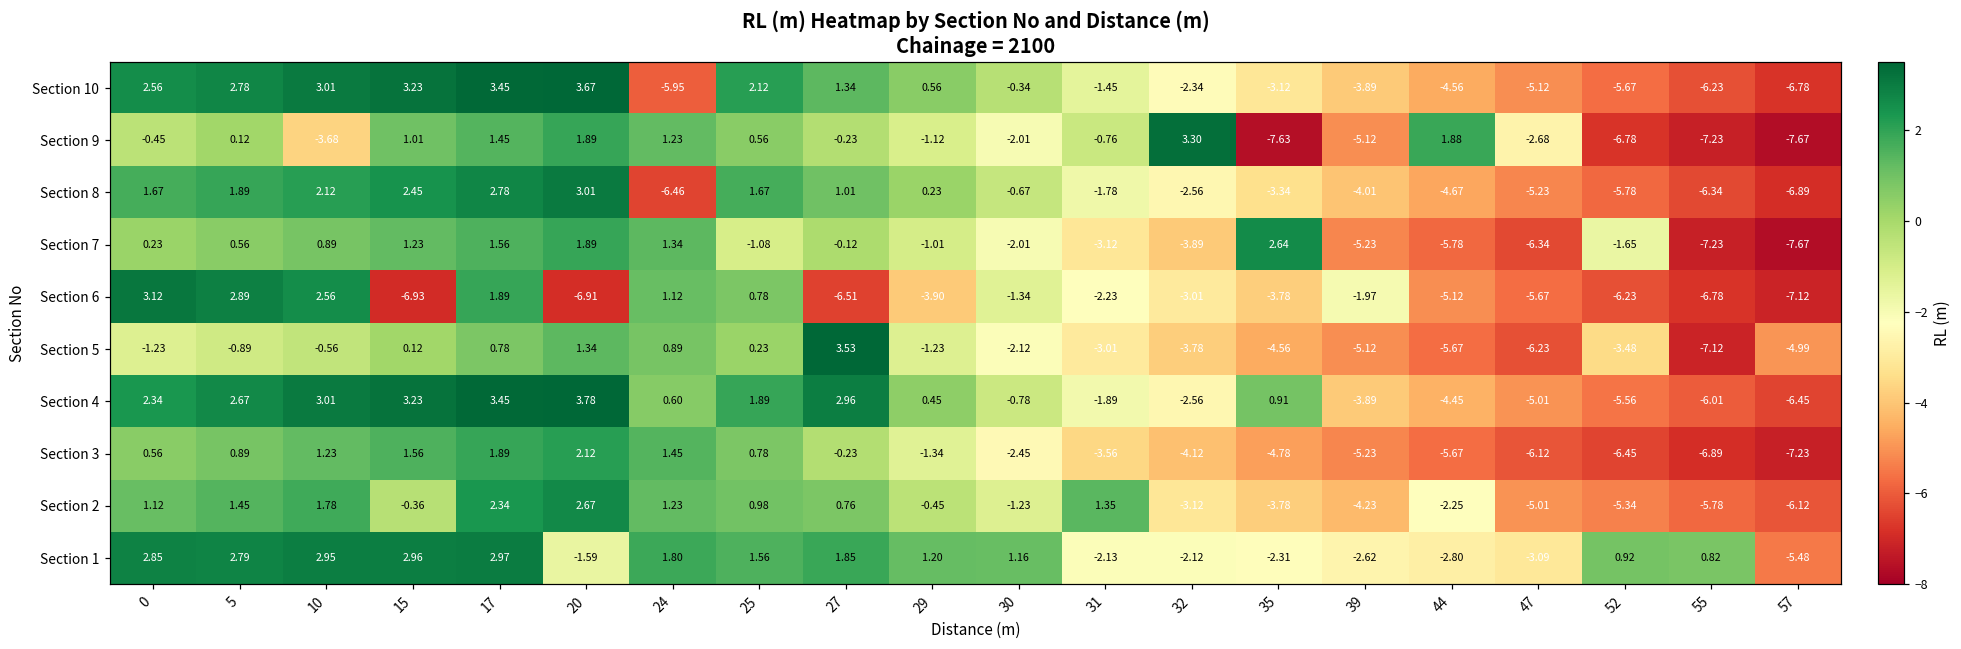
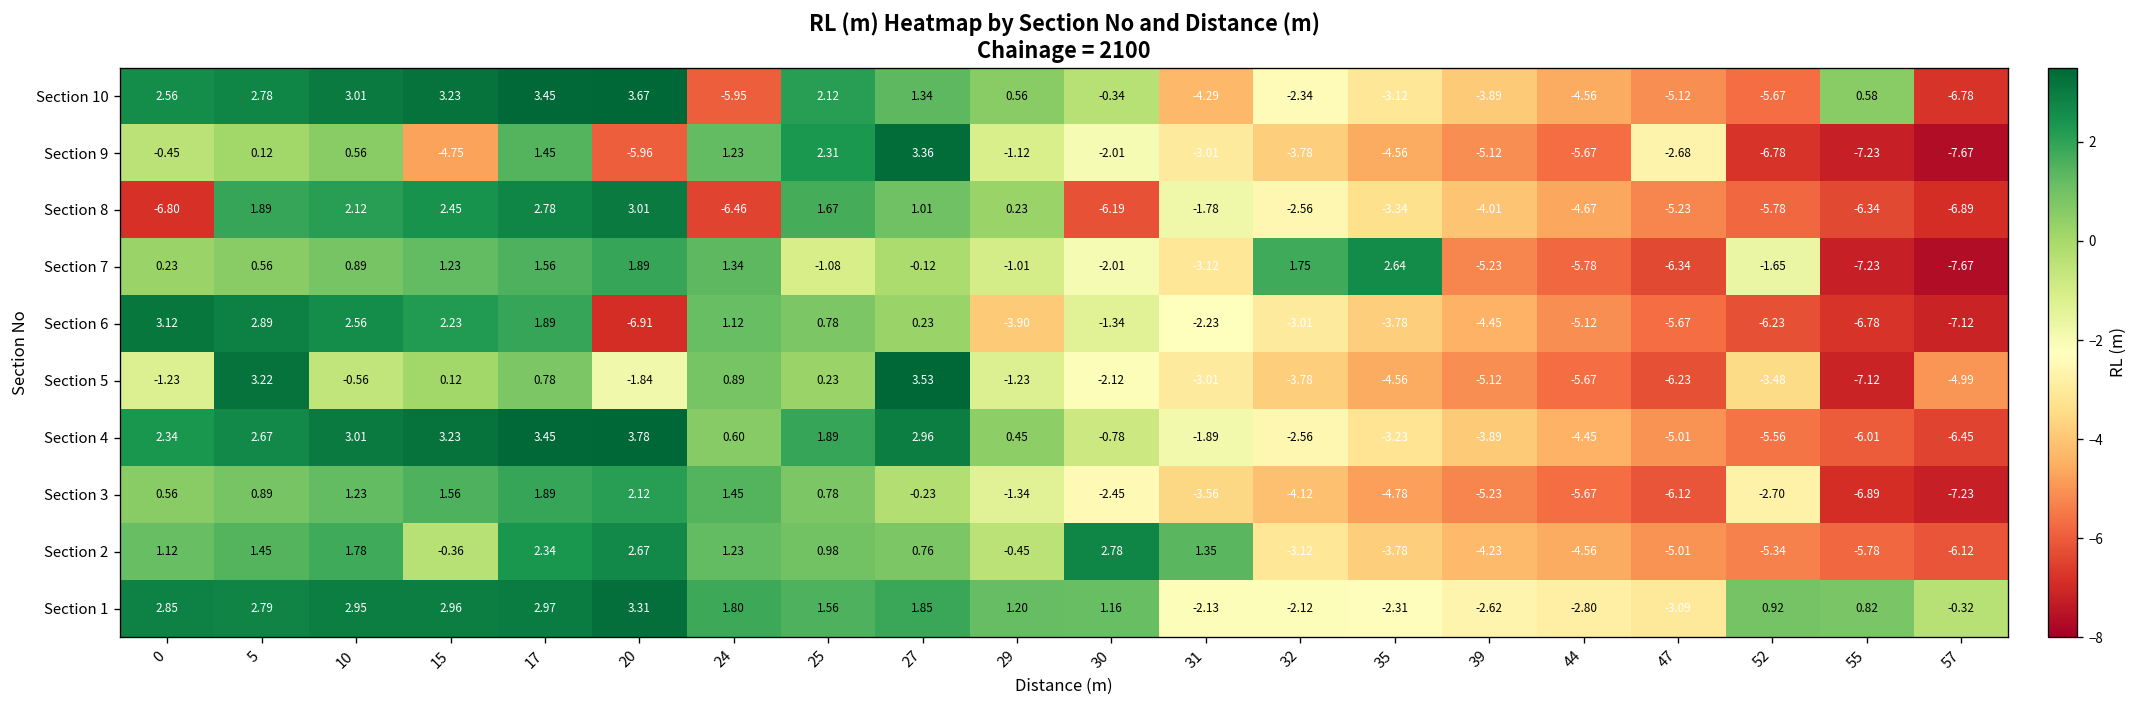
Section 10, 31: -1.45 -> -4.29
Section 10, 55: -6.23 -> 0.58
Section 9, 10: -3.68 -> 0.56
Section 9, 15: 1.01 -> -4.75
Section 9, 20: 1.89 -> -5.96
Section 9, 25: 0.56 -> 2.31
Section 9, 27: -0.23 -> 3.36
Section 9, 31: -0.76 -> -3.01
Section 9, 32: 3.30 -> -3.78
Section 9, 35: -7.63 -> -4.56
Section 9, 44: 1.88 -> -5.67
Section 8, 0: 1.67 -> -6.80
Section 8, 30: -0.67 -> -6.19
Section 7, 32: -3.89 -> 1.75
Section 6, 15: -6.93 -> 2.23
Section 6, 27: -6.51 -> 0.23
Section 6, 39: -1.97 -> -4.45
Section 5, 5: -0.89 -> 3.22
Section 5, 20: 1.34 -> -1.84
Section 4, 35: 0.91 -> -3.23
Section 3, 52: -6.45 -> -2.70
Section 2, 30: -1.23 -> 2.78
Section 2, 44: -2.25 -> -4.56
Section 1, 20: -1.59 -> 3.31
Section 1, 57: -5.48 -> -0.32
